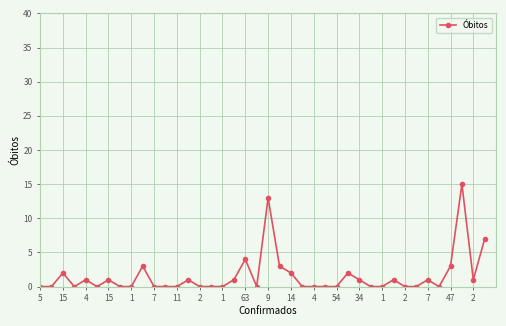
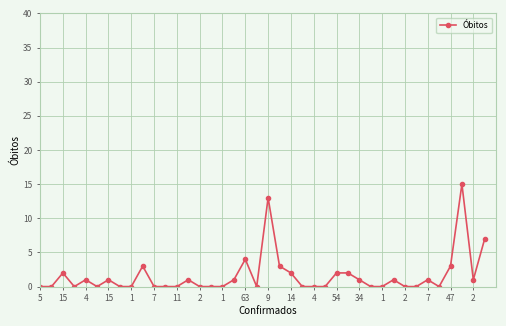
54: 0 -> 2
